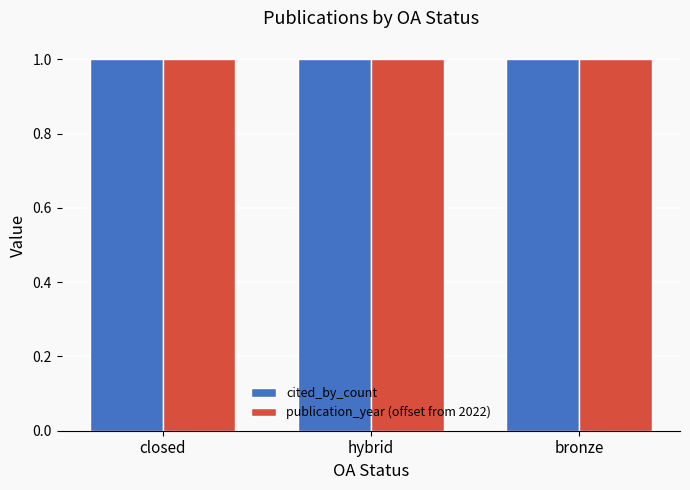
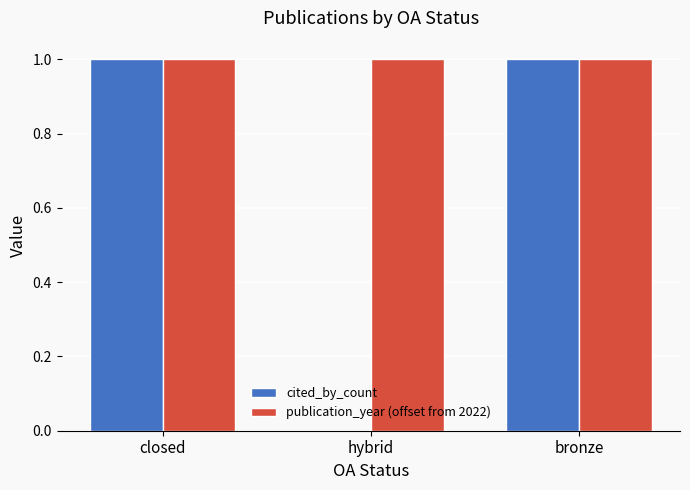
cited_by_count, hybrid: 1 -> 0
